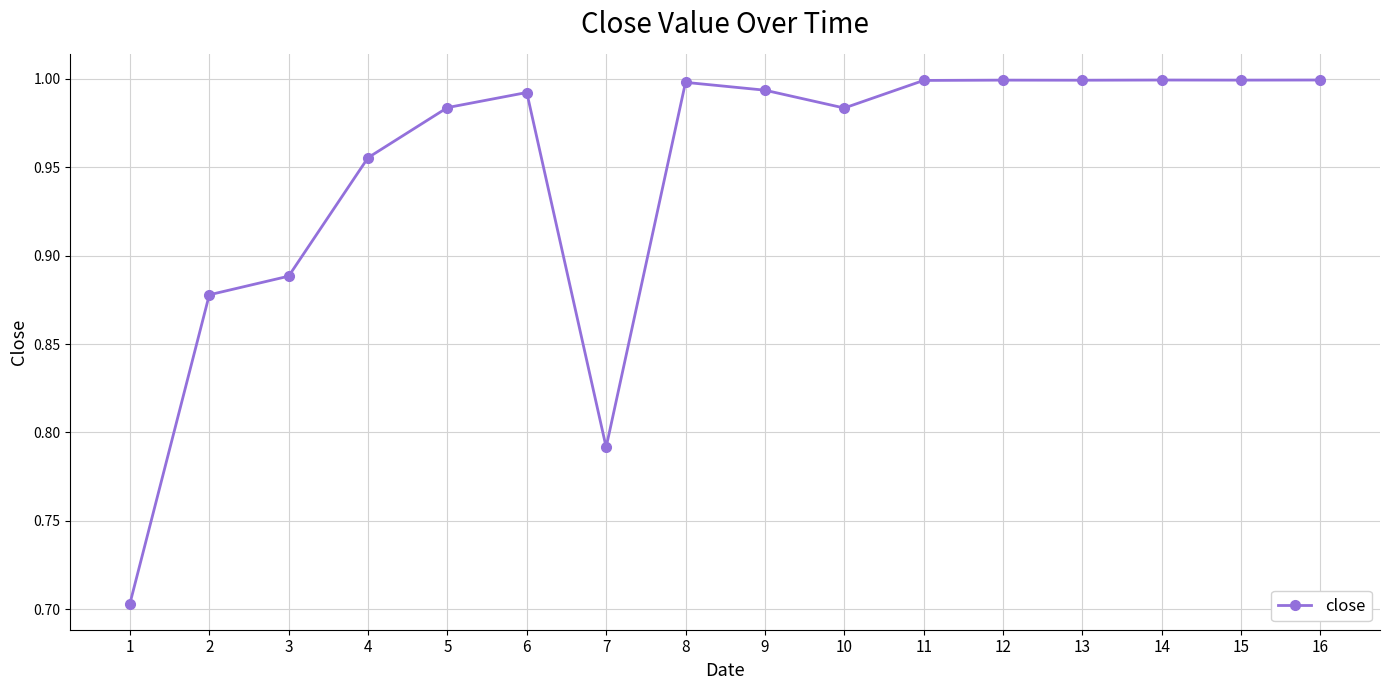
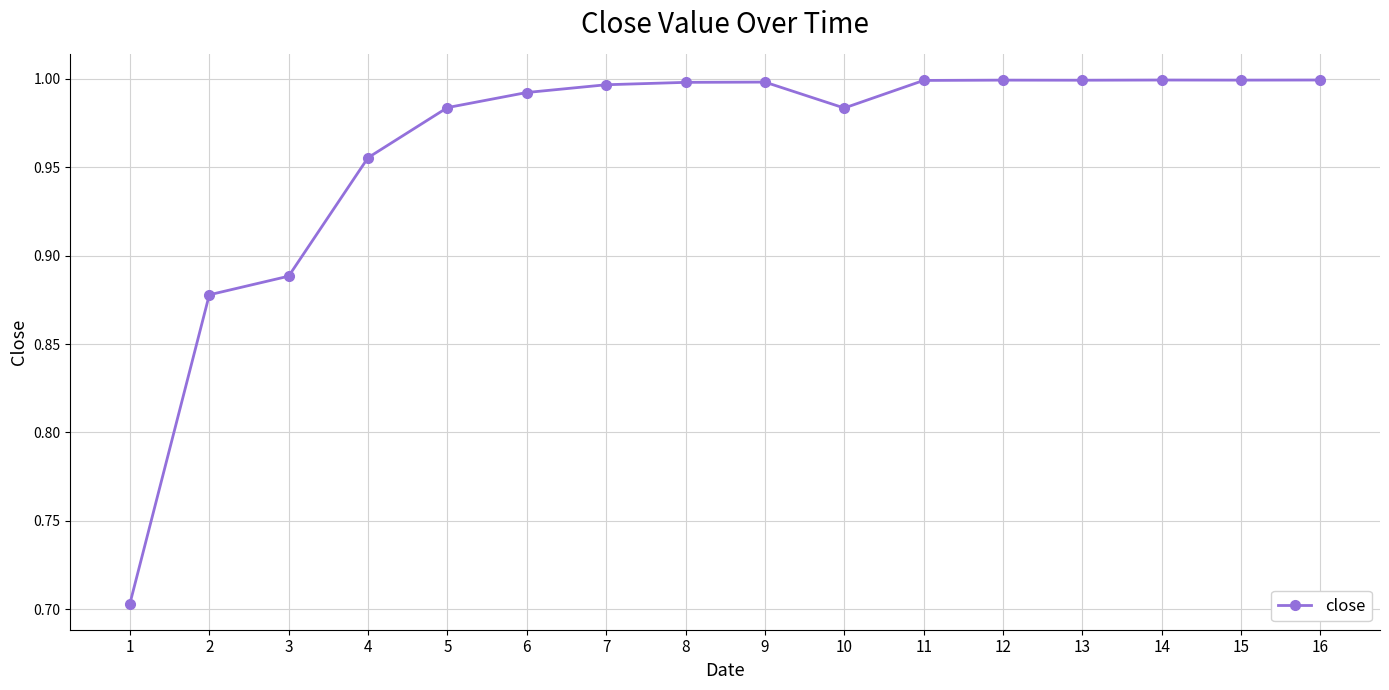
7: 0.792 -> 0.997
9: 0.994 -> 0.998
